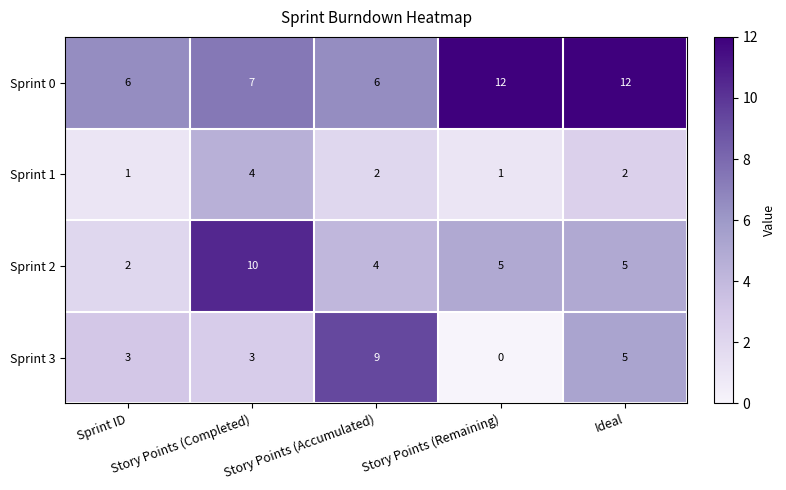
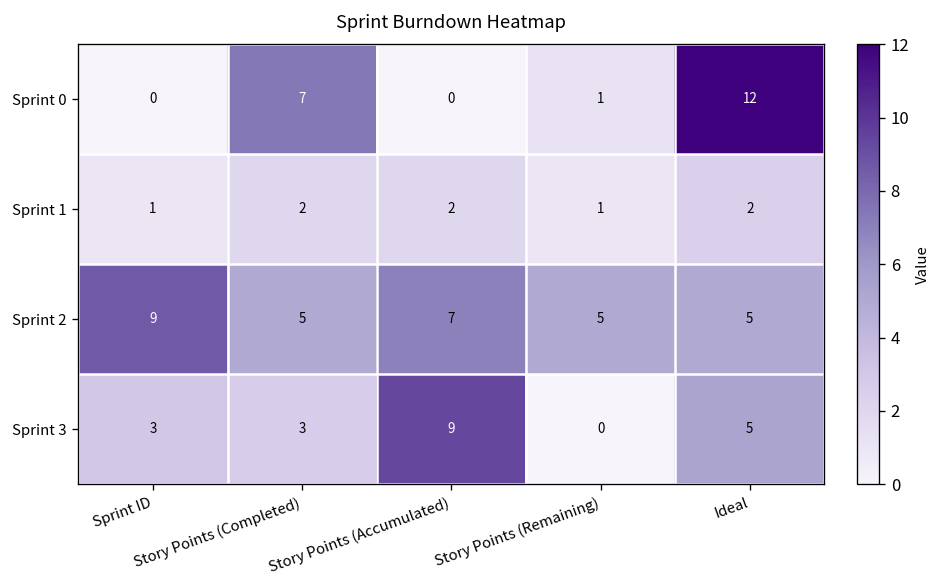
Sprint 0, Sprint ID: 6 -> 0
Sprint 0, Story Points (Accumulated): 6 -> 0
Sprint 0, Story Points (Remaining): 12 -> 1
Sprint 1, Story Points (Completed): 4 -> 2
Sprint 2, Sprint ID: 2 -> 9
Sprint 2, Story Points (Completed): 10 -> 5
Sprint 2, Story Points (Accumulated): 4 -> 7
